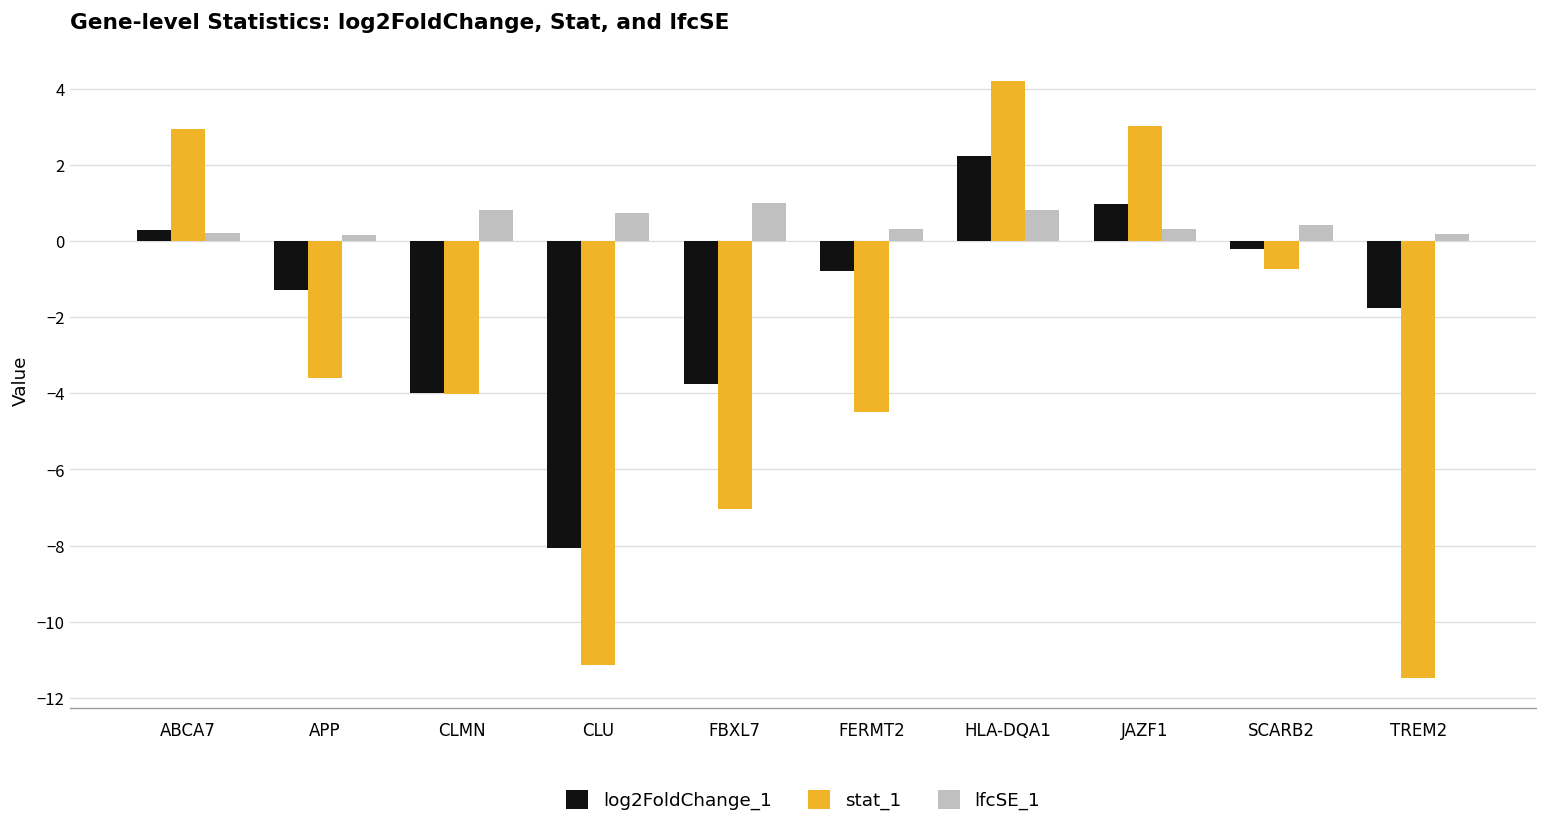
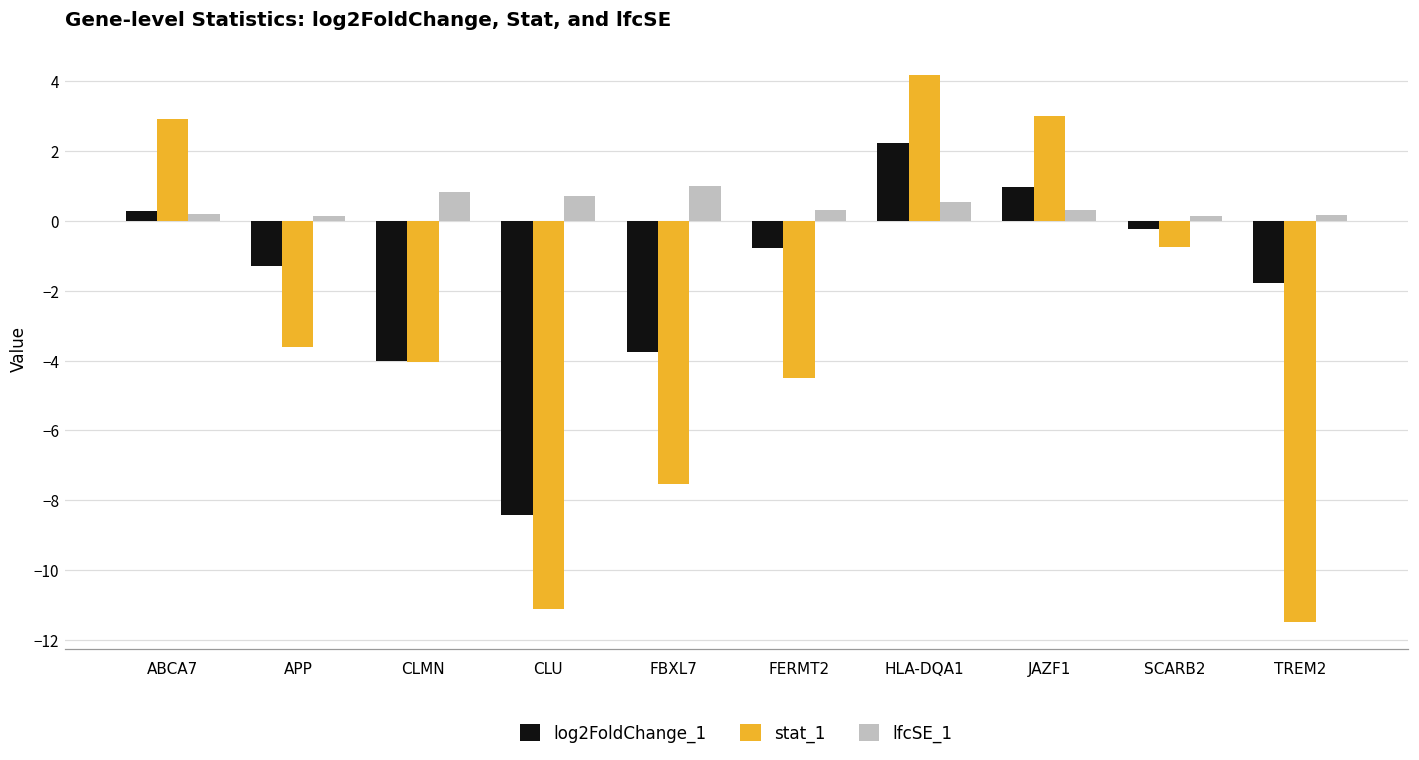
log2FoldChange_1, CLU: -8.1 -> -8.4
stat_1, FBXL7: -7.1 -> -7.5
lfcSE_1, HLA-DQA1: 0.8 -> 0.5
lfcSE_1, SCARB2: 0.4 -> 0.1
